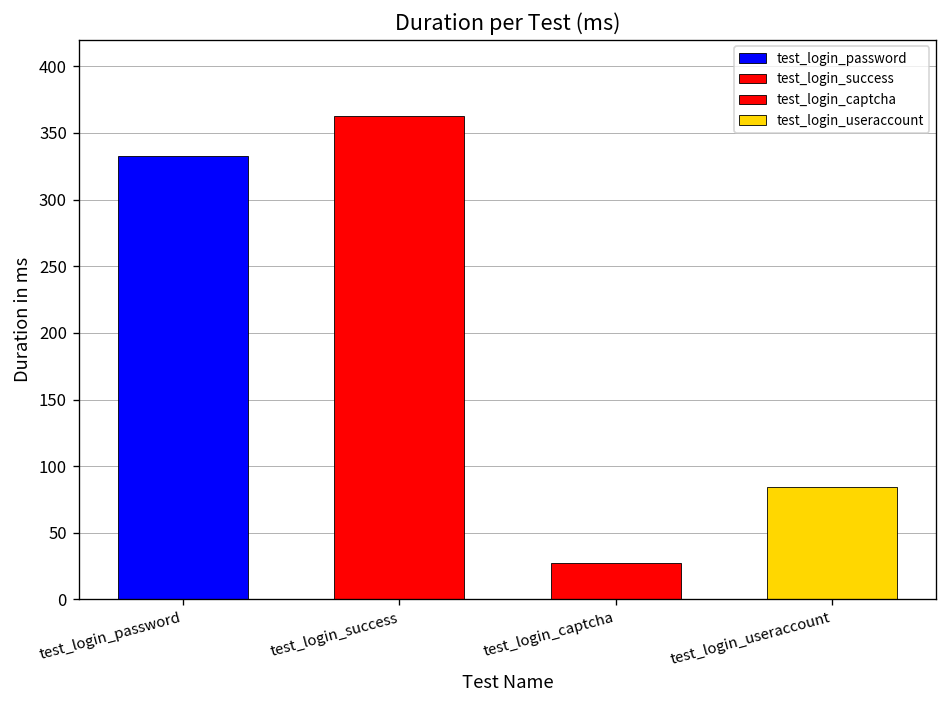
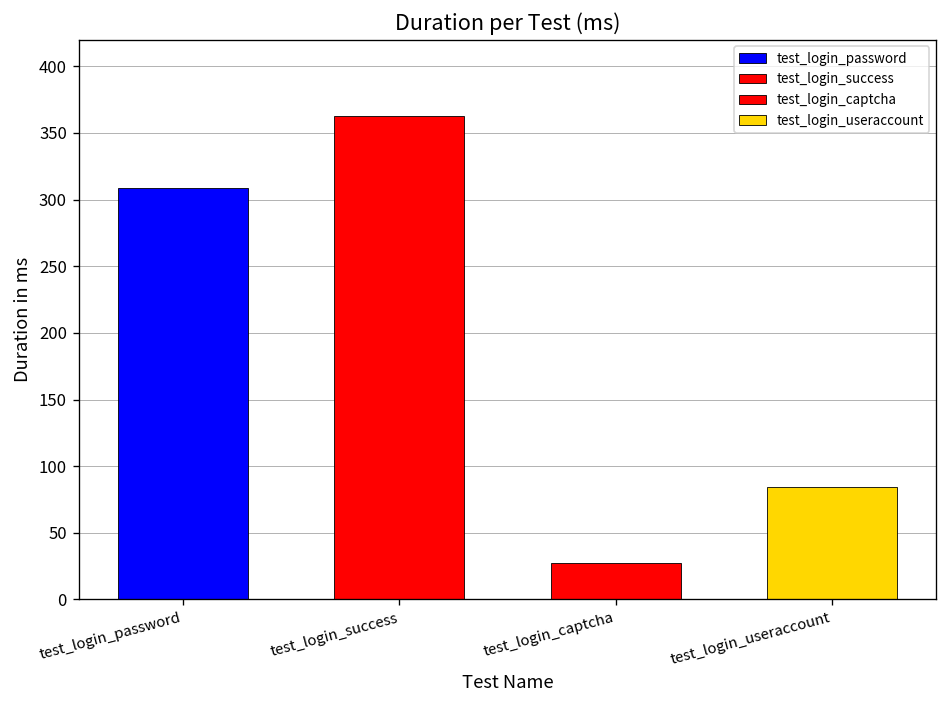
test_login_password: 333 -> 309
